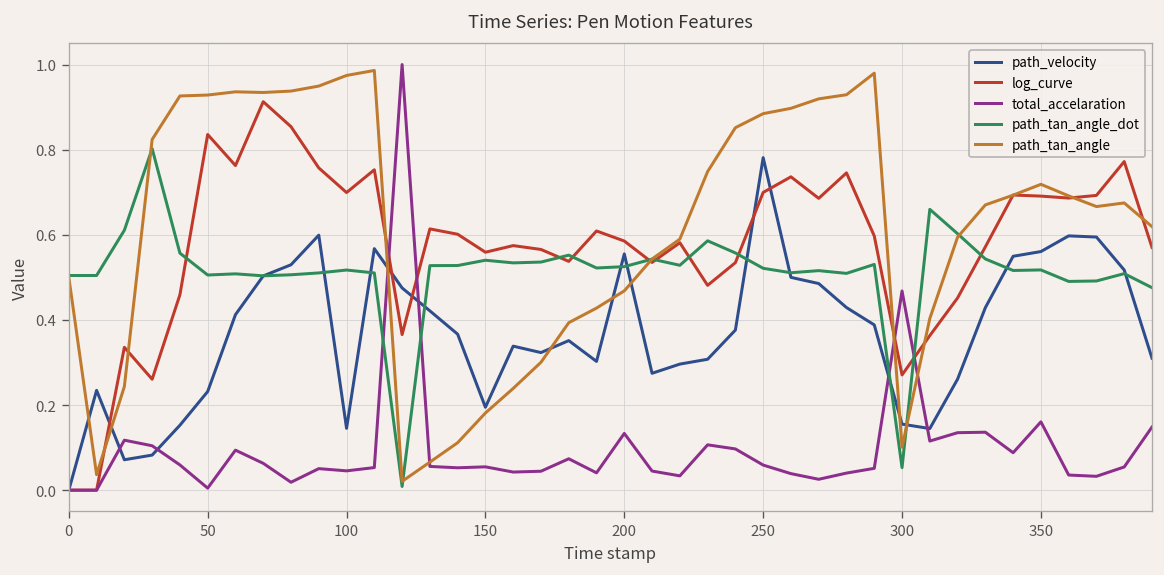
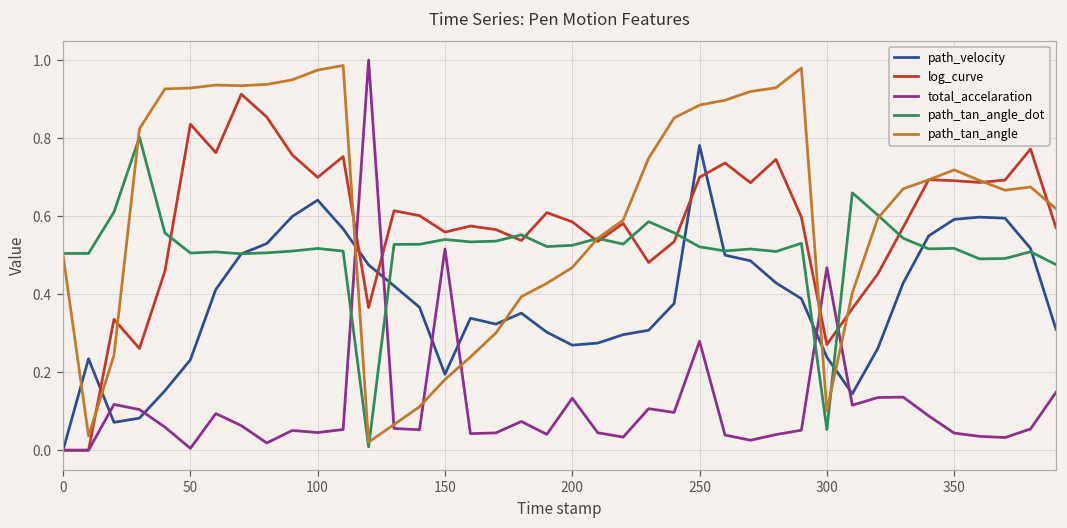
path_velocity, 100: 0.15 -> 0.64
total_accelaration, 150: 0.05 -> 0.52
path_velocity, 200: 0.56 -> 0.27
total_accelaration, 250: 0.06 -> 0.28
path_velocity, 300: 0.16 -> 0.24
path_velocity, 350: 0.56 -> 0.59
total_accelaration, 350: 0.16 -> 0.04
